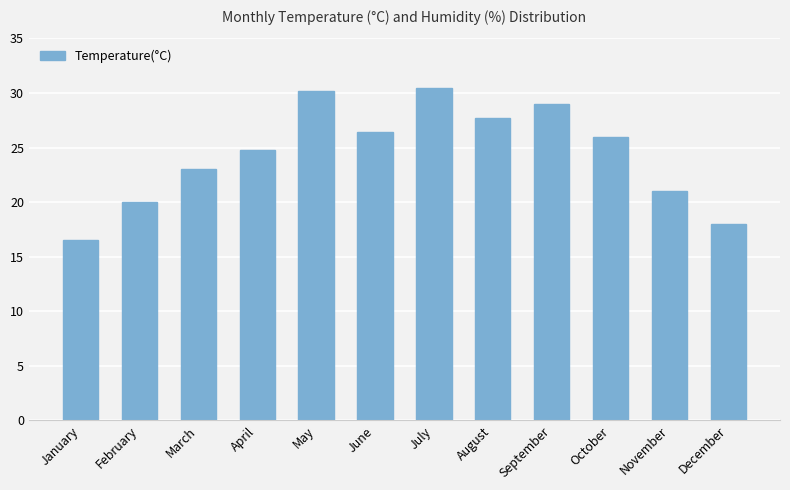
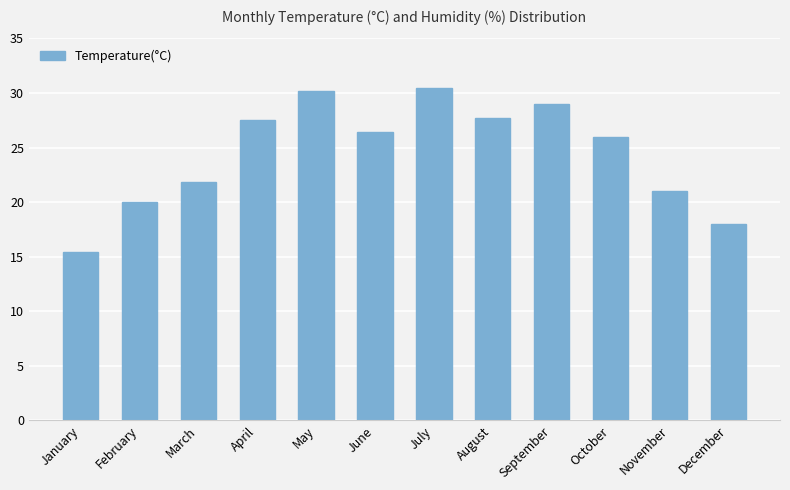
January: 16.5 -> 15.4
March: 23.0 -> 21.8
April: 24.8 -> 27.5
